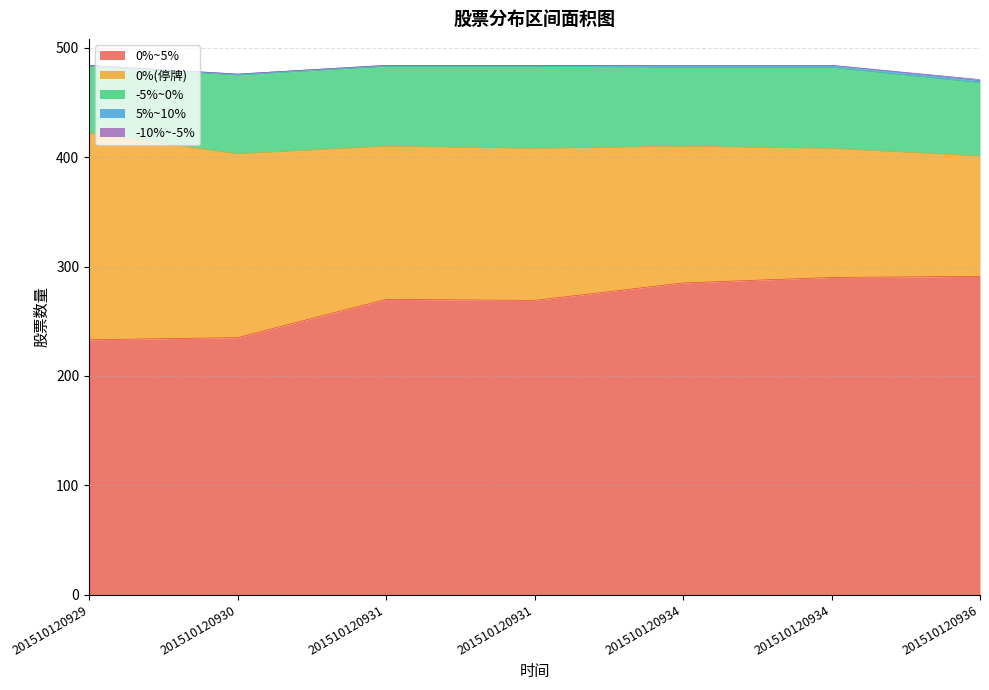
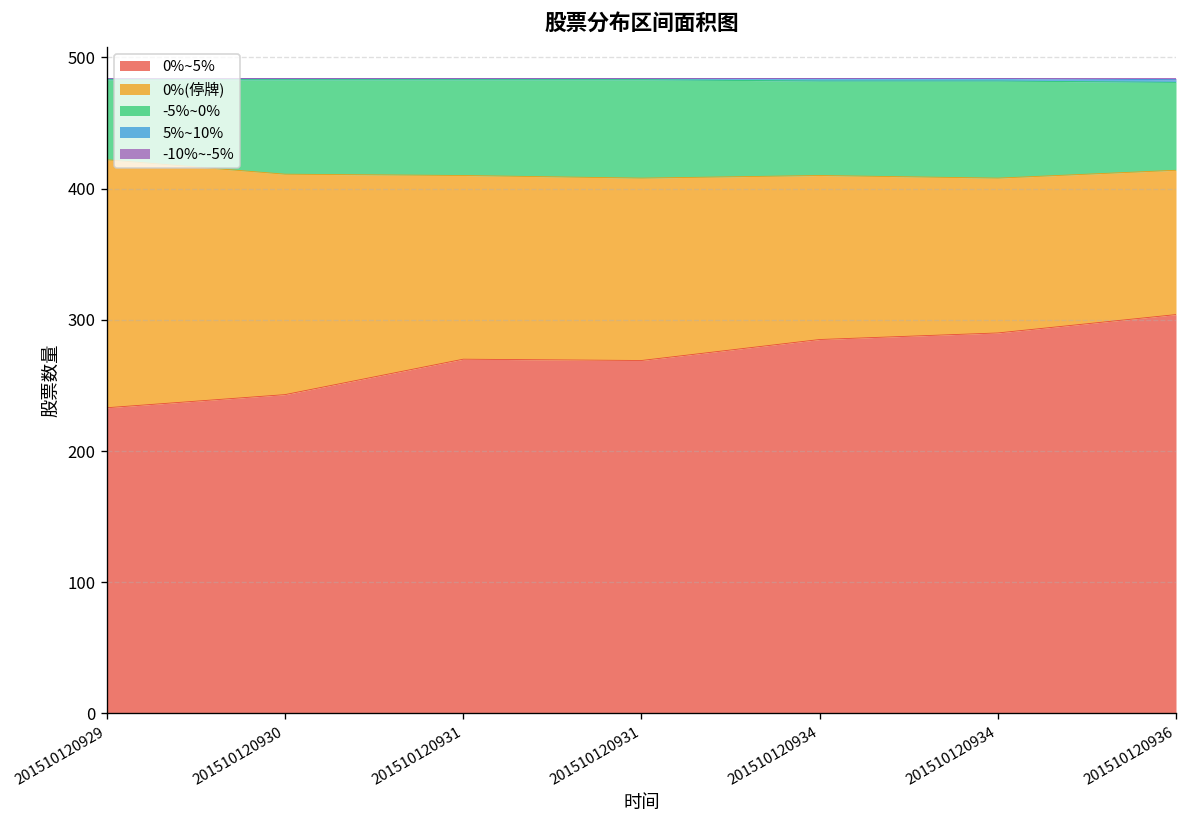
0%~5%, 201510120930: 235 -> 243
0%~5%, 201510120936: 291 -> 304
